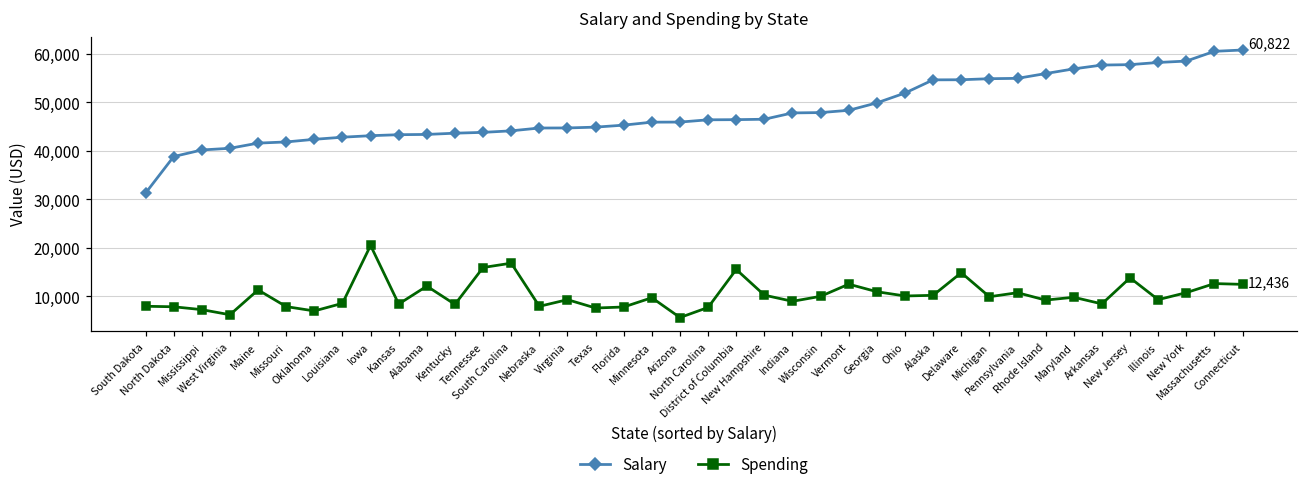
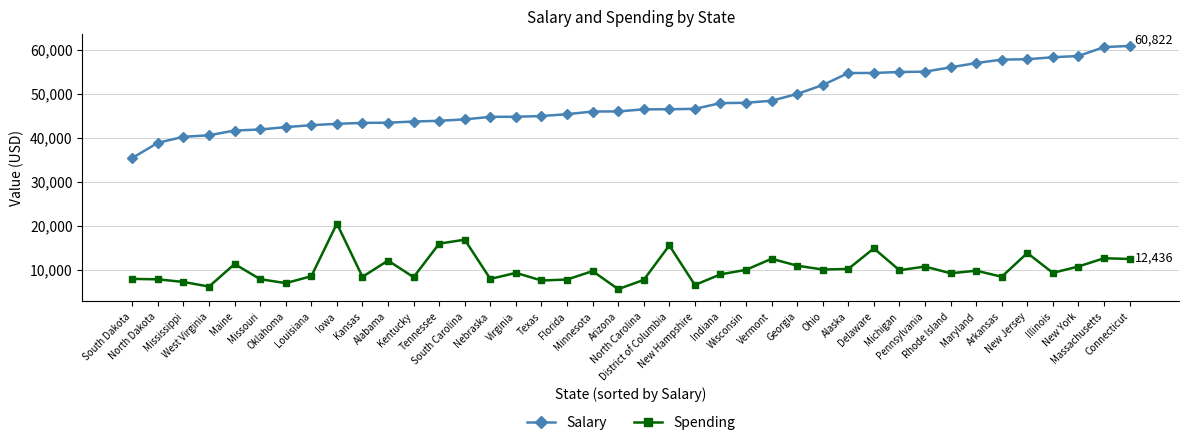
Salary, South Dakota: 31,000 -> 35,000
Spending, New Hampshire: 10,000 -> 7,000
